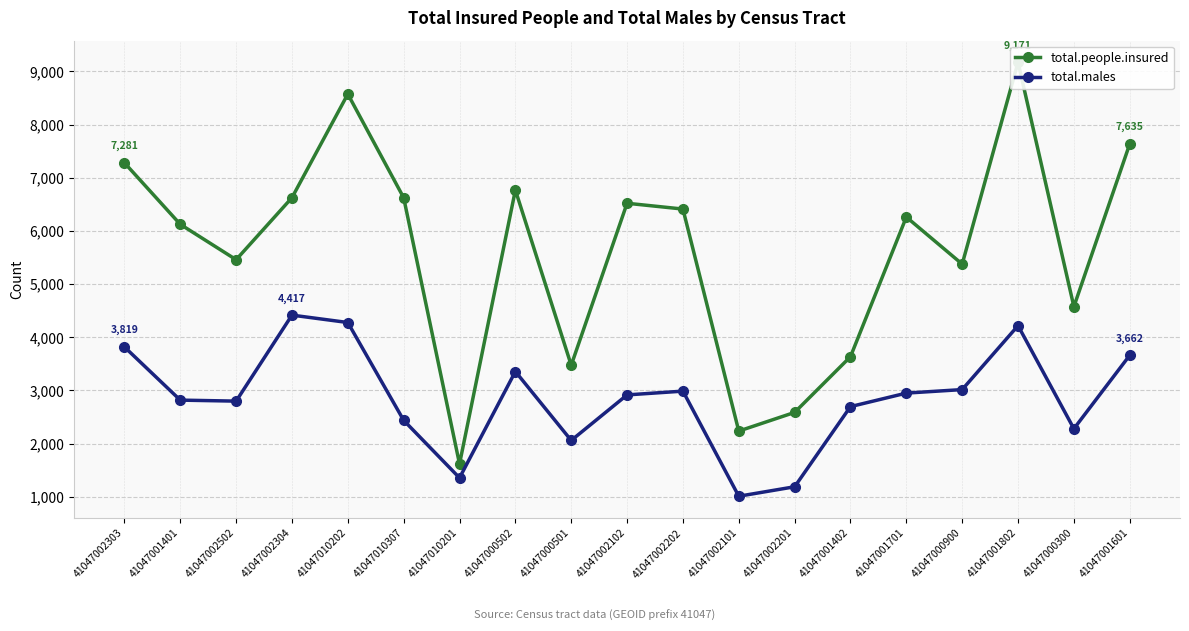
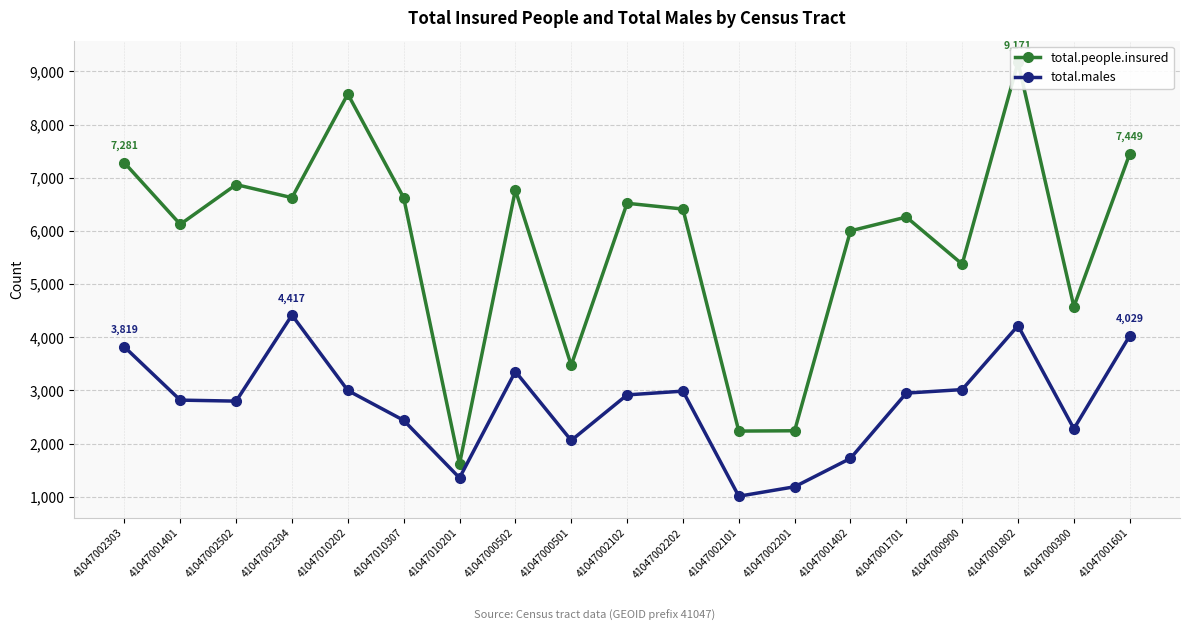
total.people.insured, 41047002502: 5,500 -> 6,900
total.males, 41047010202: 4,300 -> 3,000
total.people.insured, 41047002201: 2,600 -> 2,200
total.people.insured, 41047001402: 3,600 -> 6,000
total.males, 41047001402: 2,700 -> 1,700
total.people.insured, 41047001601: 7,635 -> 7,449
total.males, 41047001601: 3,662 -> 4,029
